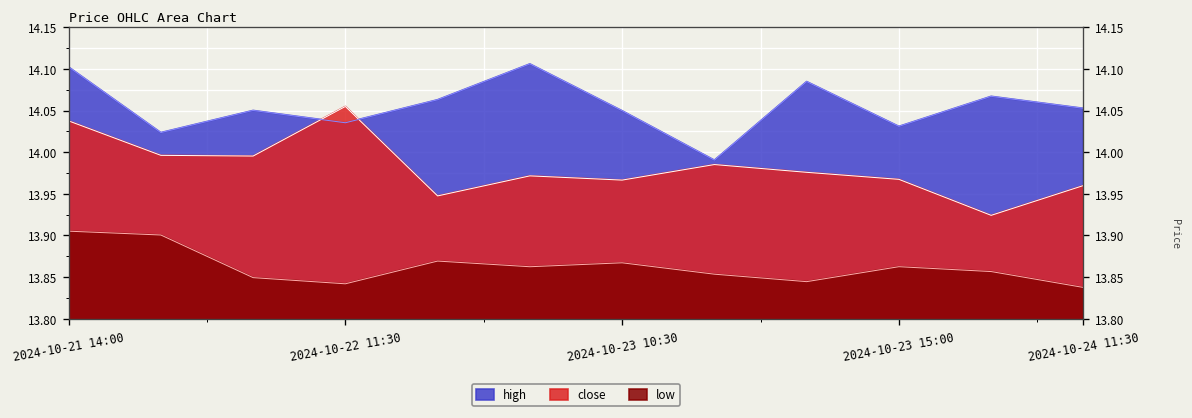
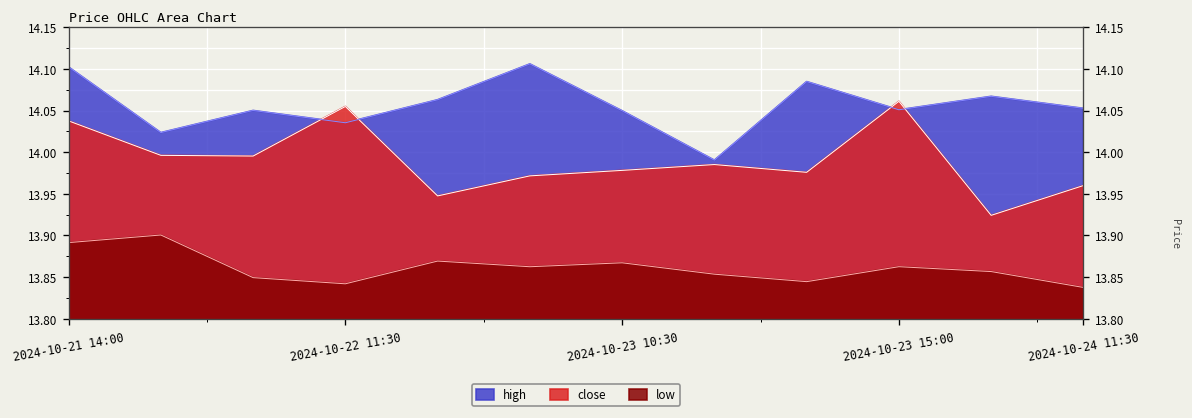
low, 2024-10-21 14:00: 13.91 -> 13.89
close, 2024-10-23 10:30: 13.97 -> 13.98
high, 2024-10-23 15:00: 14.03 -> 14.05
close, 2024-10-23 15:00: 13.97 -> 14.06
